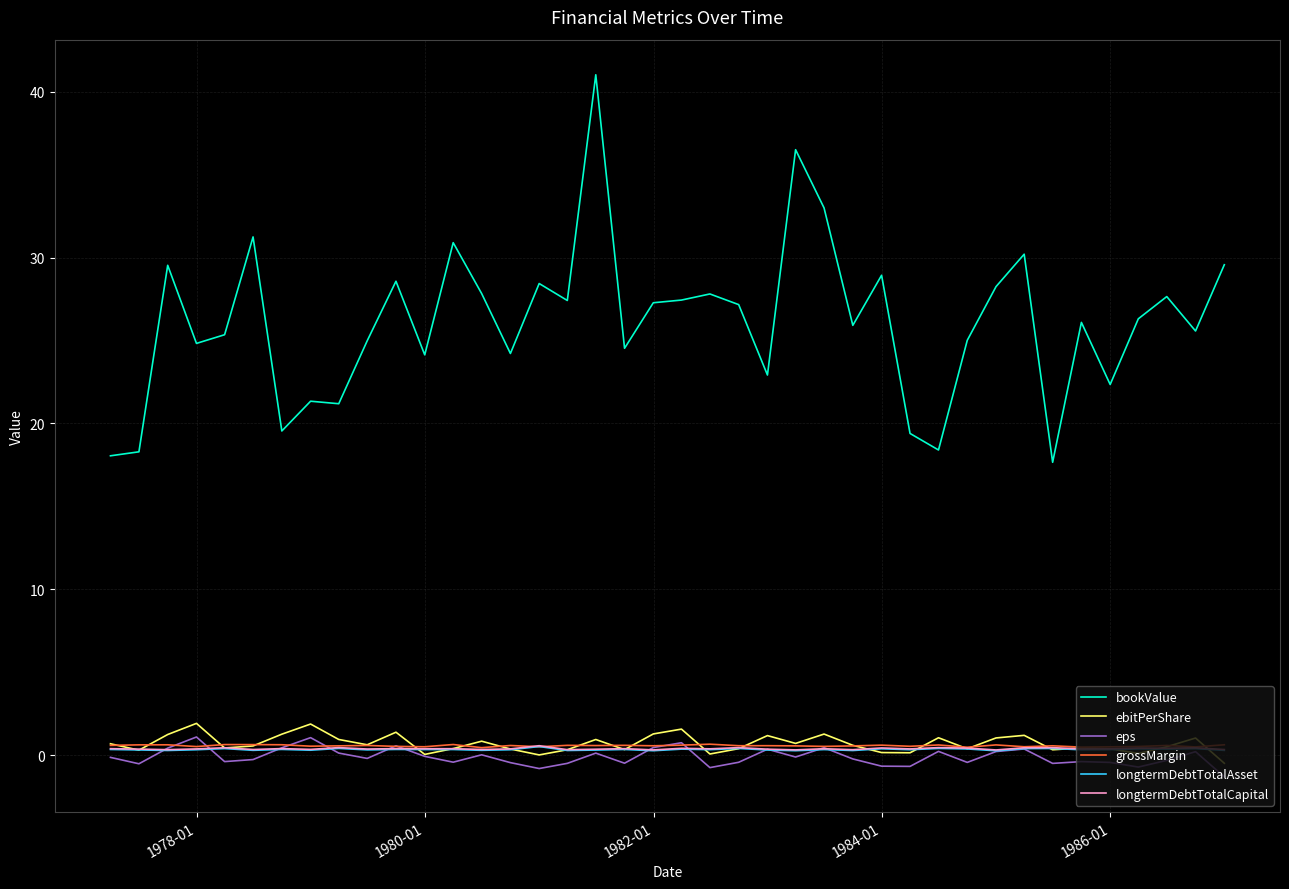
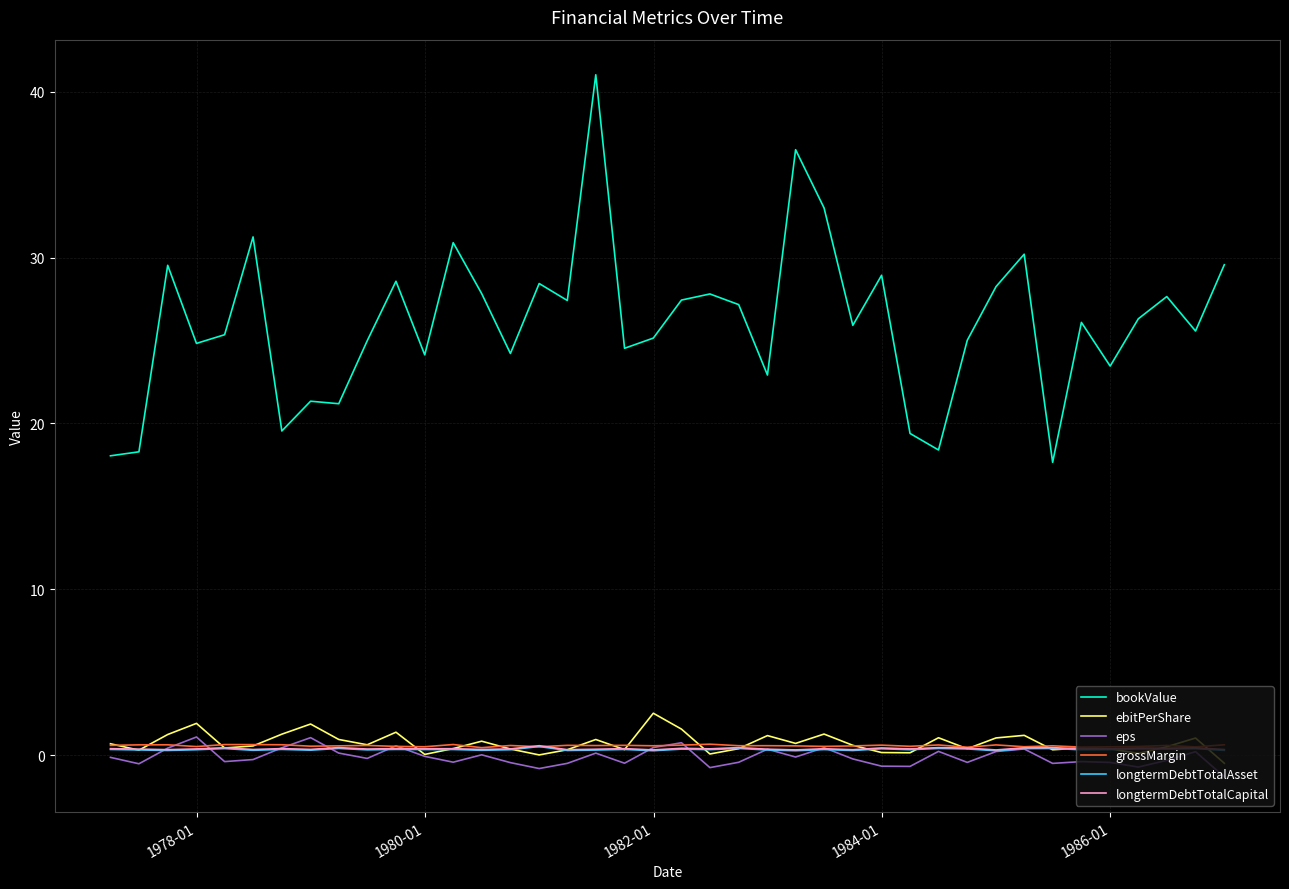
bookValue, 1982-01: 27.3 -> 25.1
ebitPerShare, 1982-01: 1.3 -> 2.5
bookValue, 1986-01: 22.4 -> 23.5
